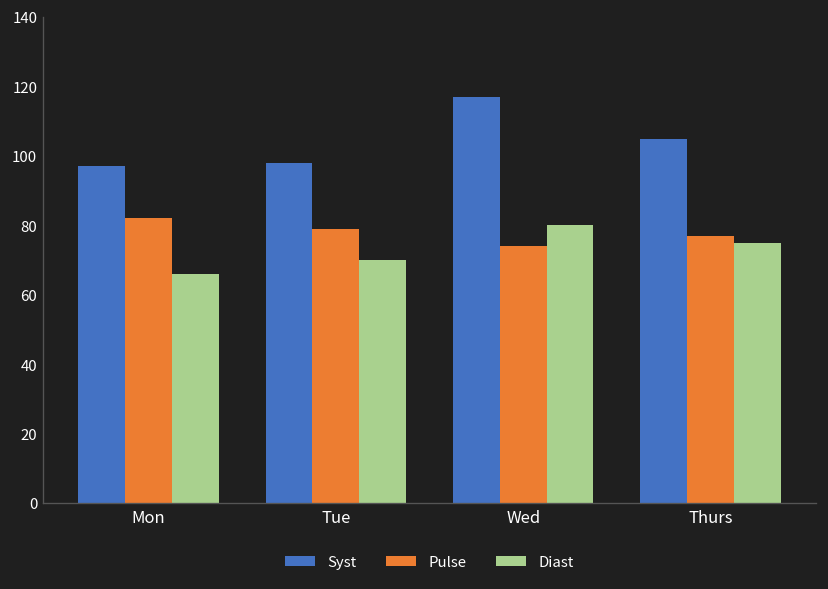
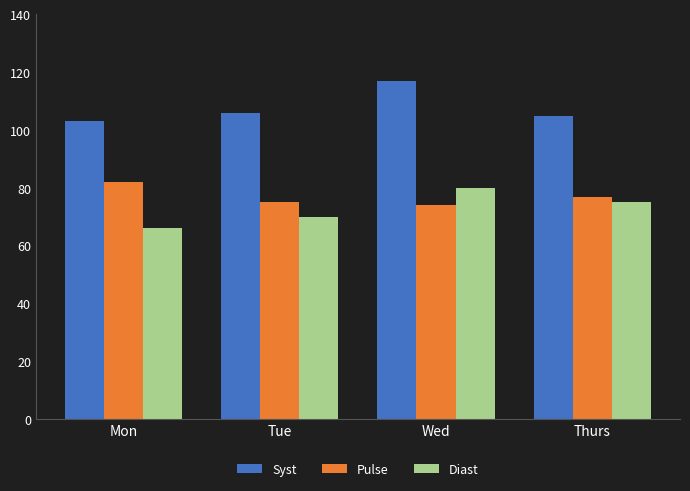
Syst, Mon: 97 -> 103
Syst, Tue: 98 -> 106
Pulse, Tue: 79 -> 75
